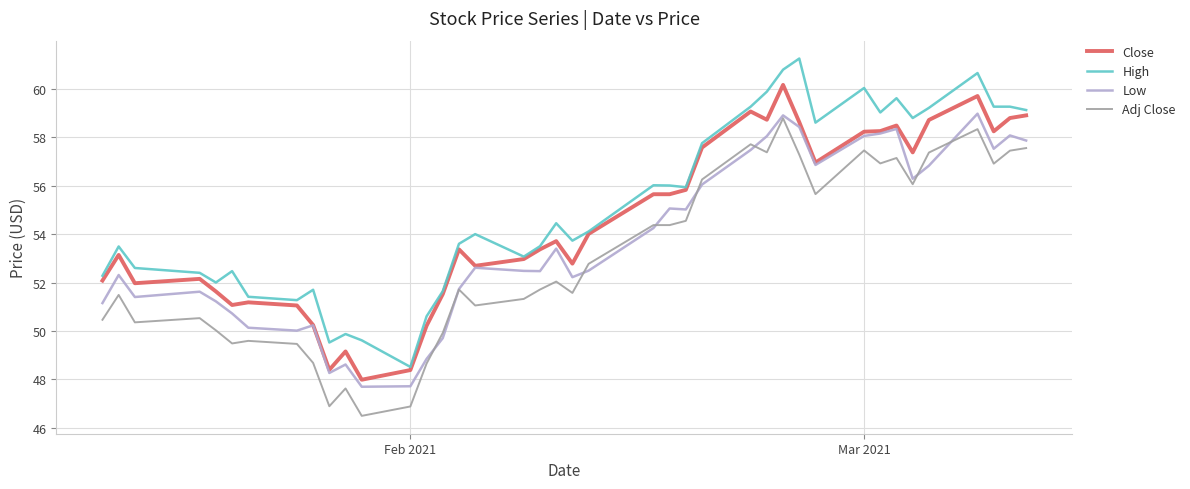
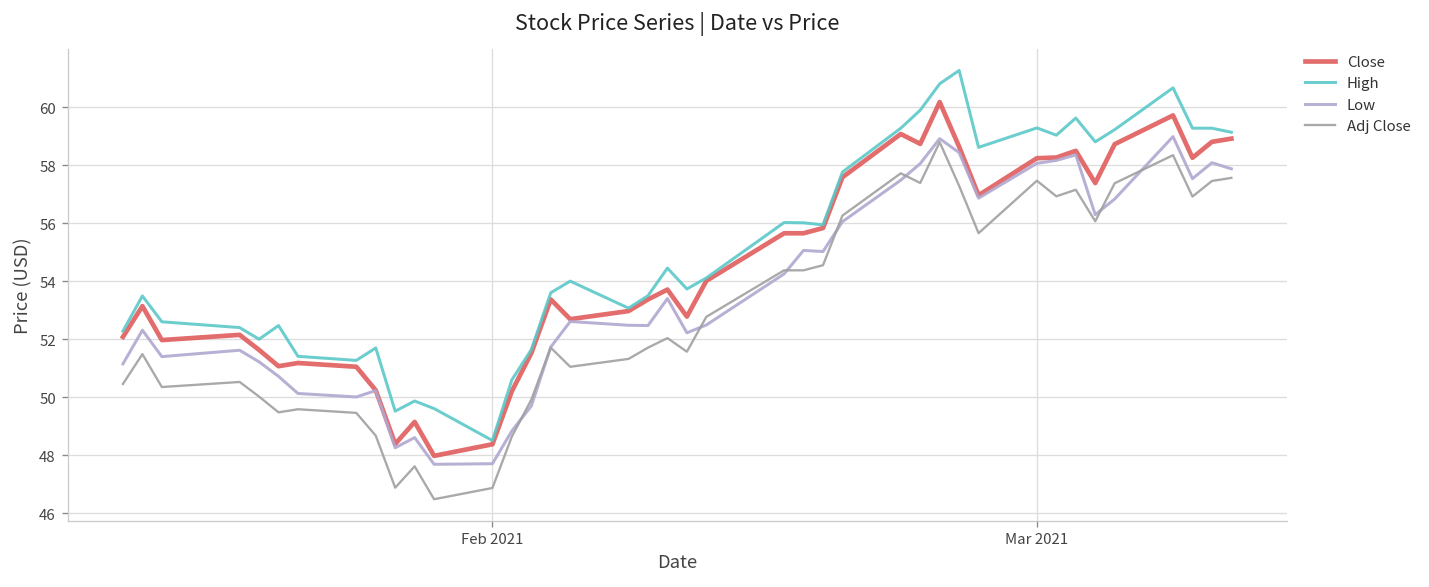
High, Mar 2021: 60.0 -> 59.3
